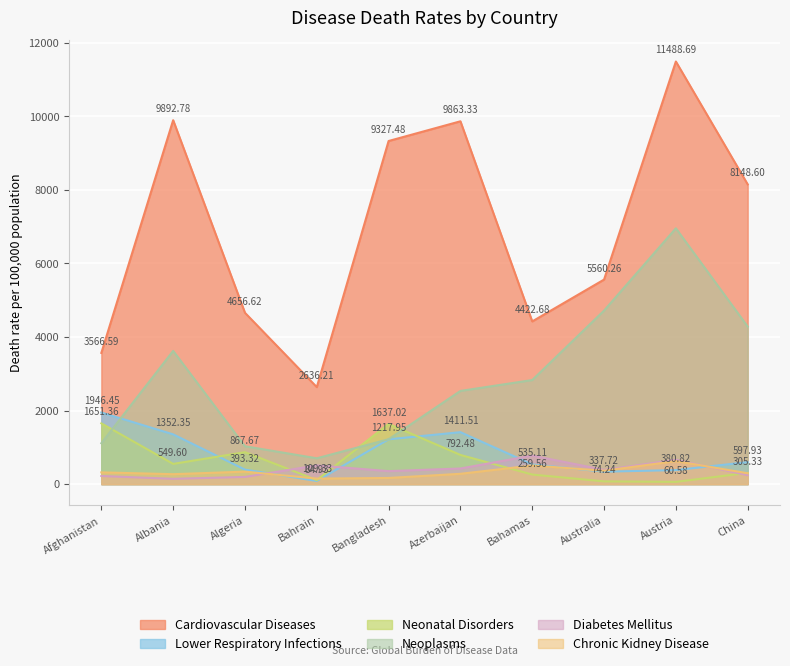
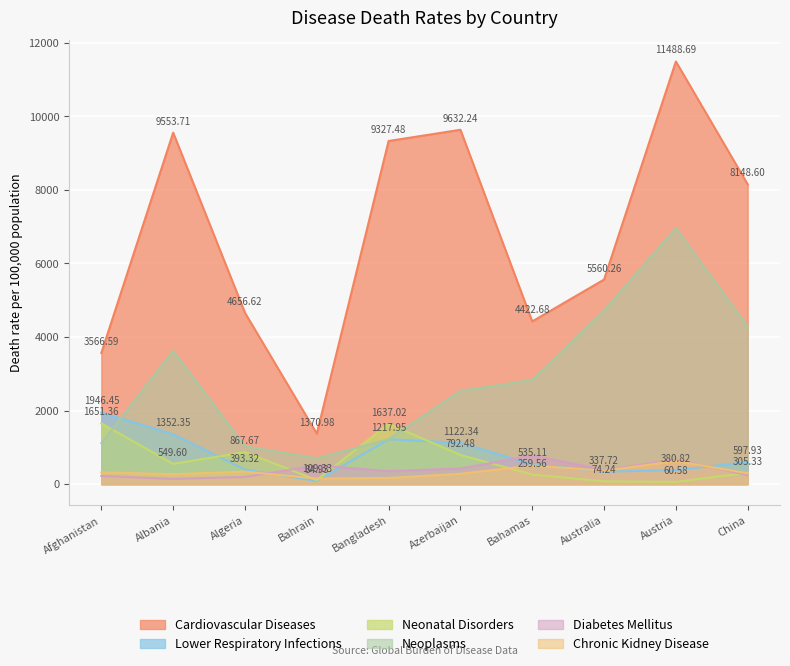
Cardiovascular Diseases, Albania: 9892.78 -> 9553.71
Cardiovascular Diseases, Bahrain: 2636.21 -> 1370.98
Cardiovascular Diseases, Azerbaijan: 9863.33 -> 9632.24
Lower Respiratory Infections, Azerbaijan: 1411.51 -> 1122.34
